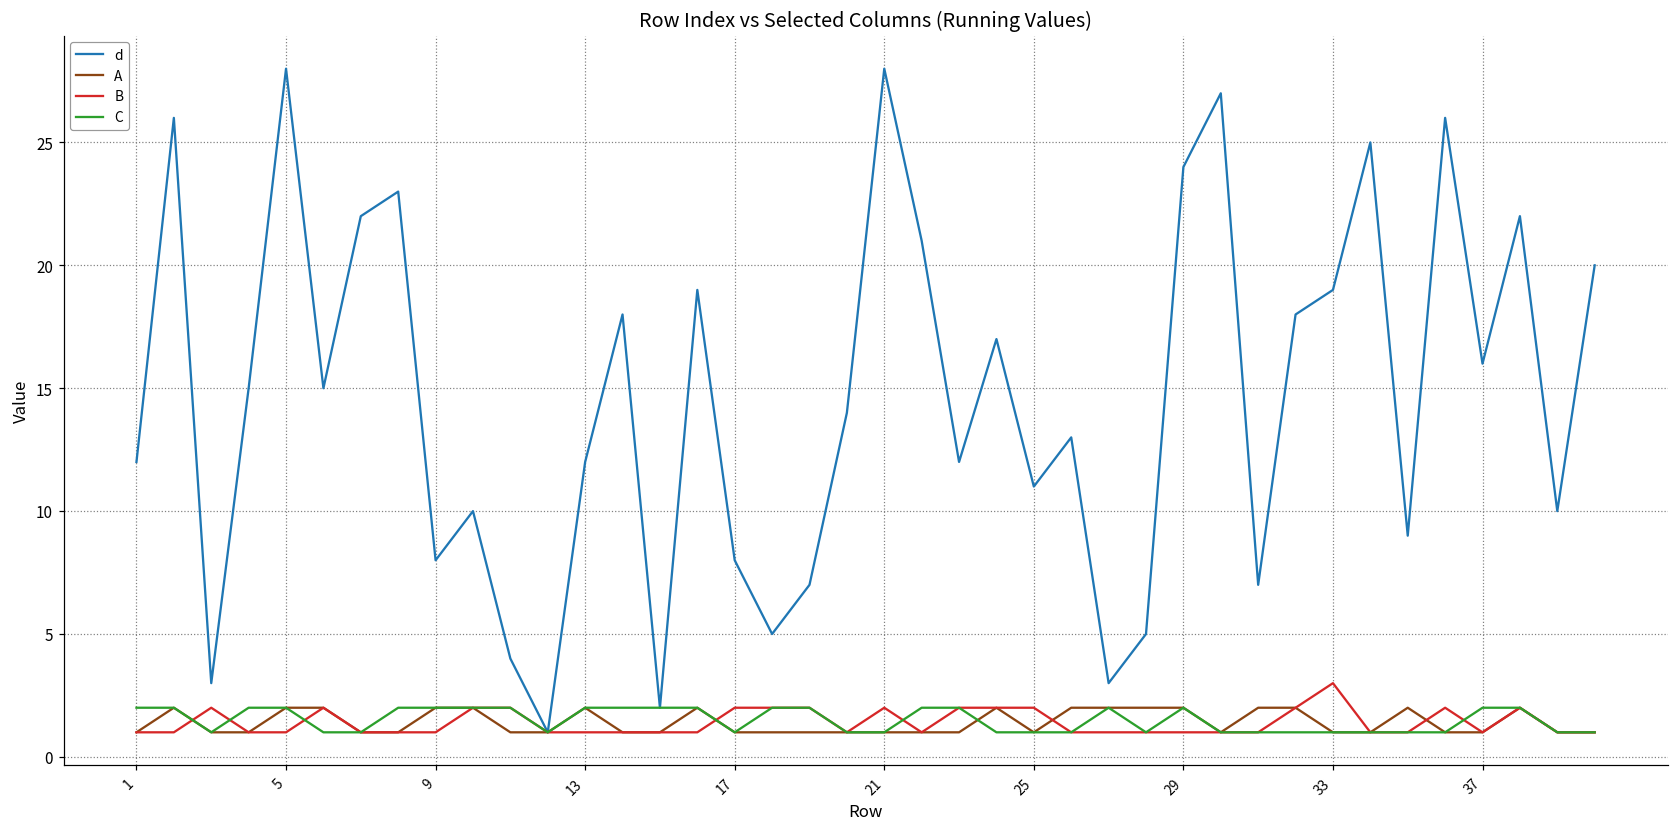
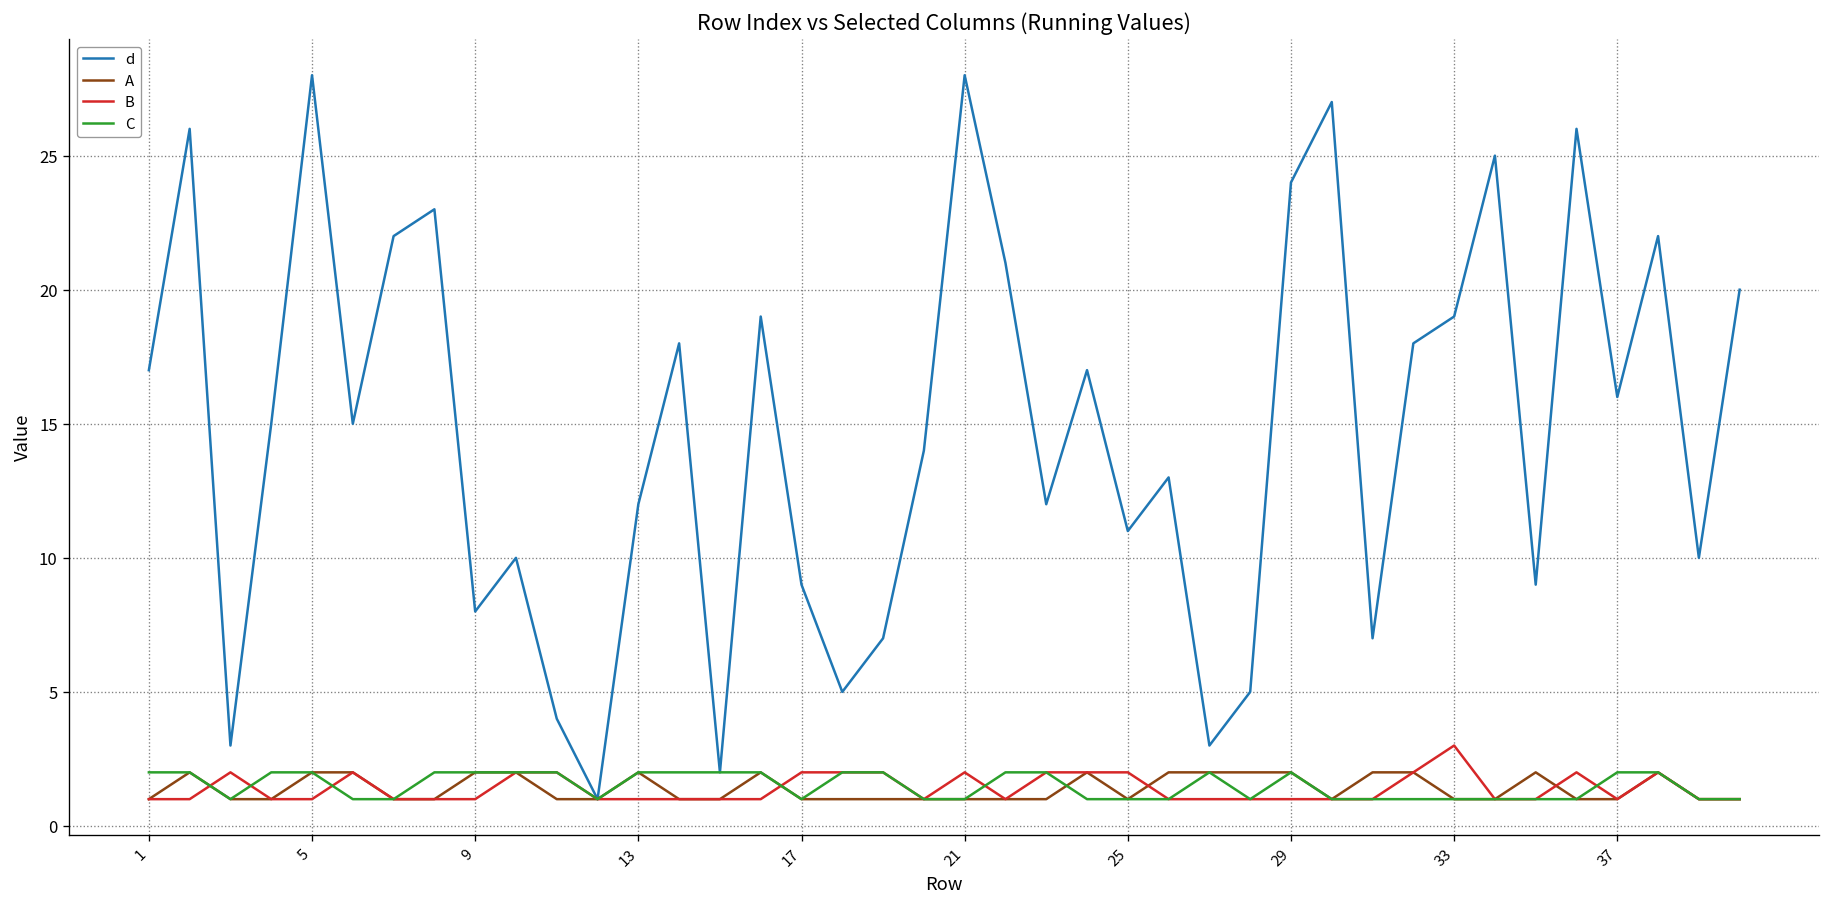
d, 1: 12 -> 17
d, 17: 8 -> 9
